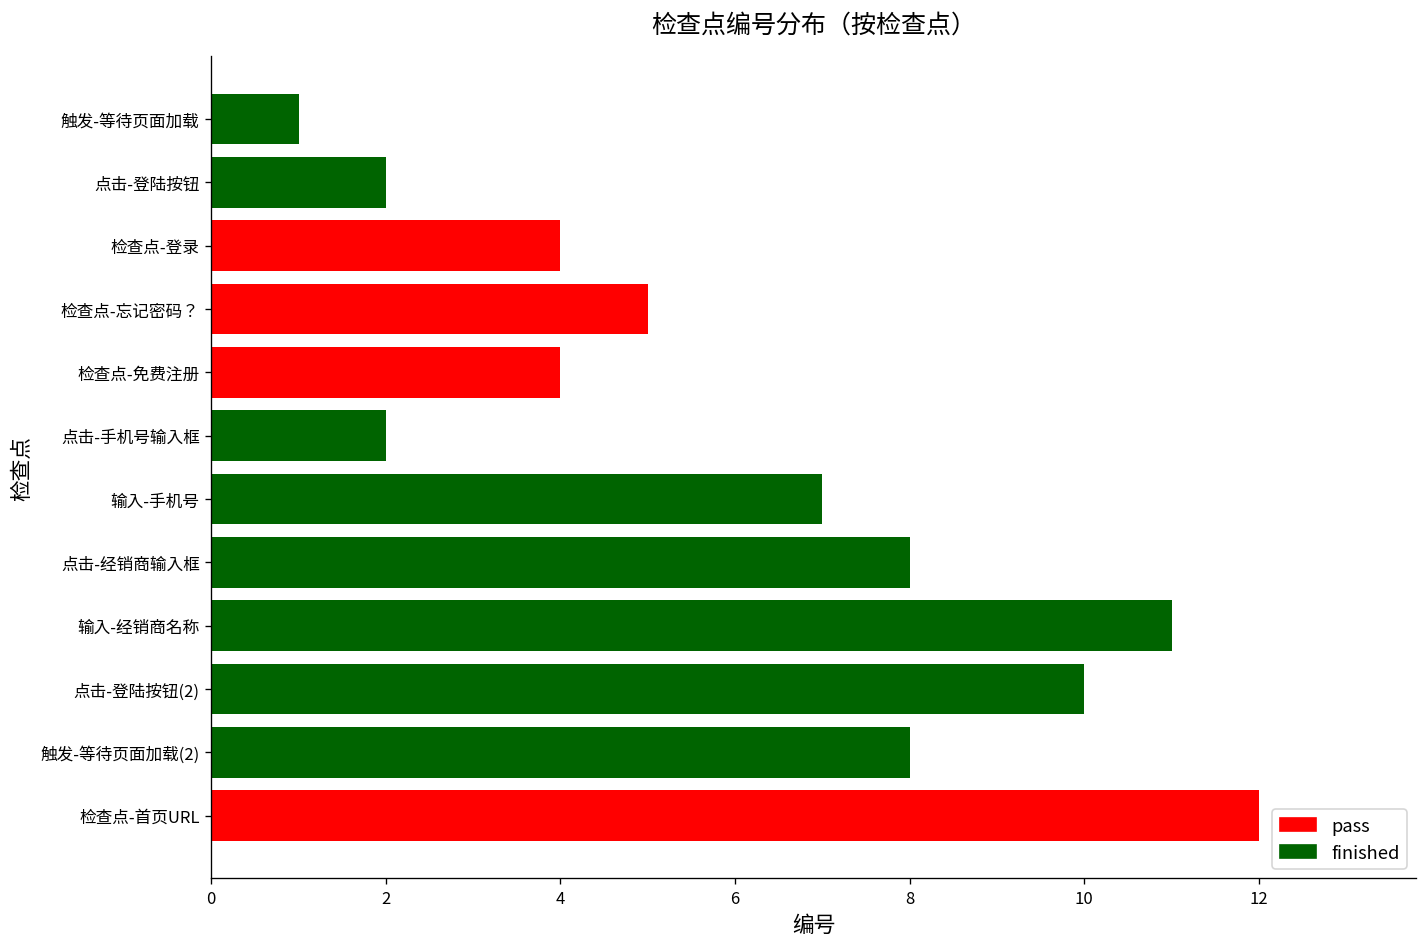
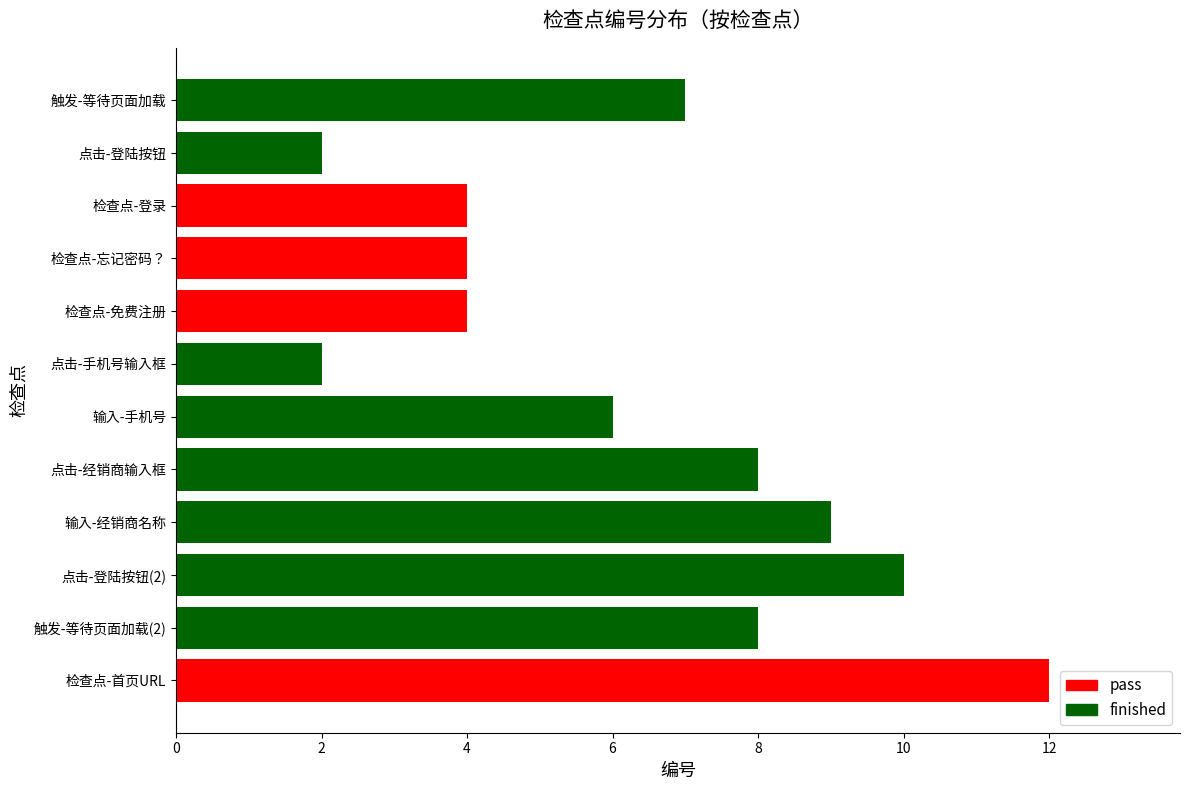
触发-等待页面加载: 1 -> 7
检查点-忘记密码？: 5 -> 4
输入-手机号: 7 -> 6
输入-经销商名称: 11 -> 9
